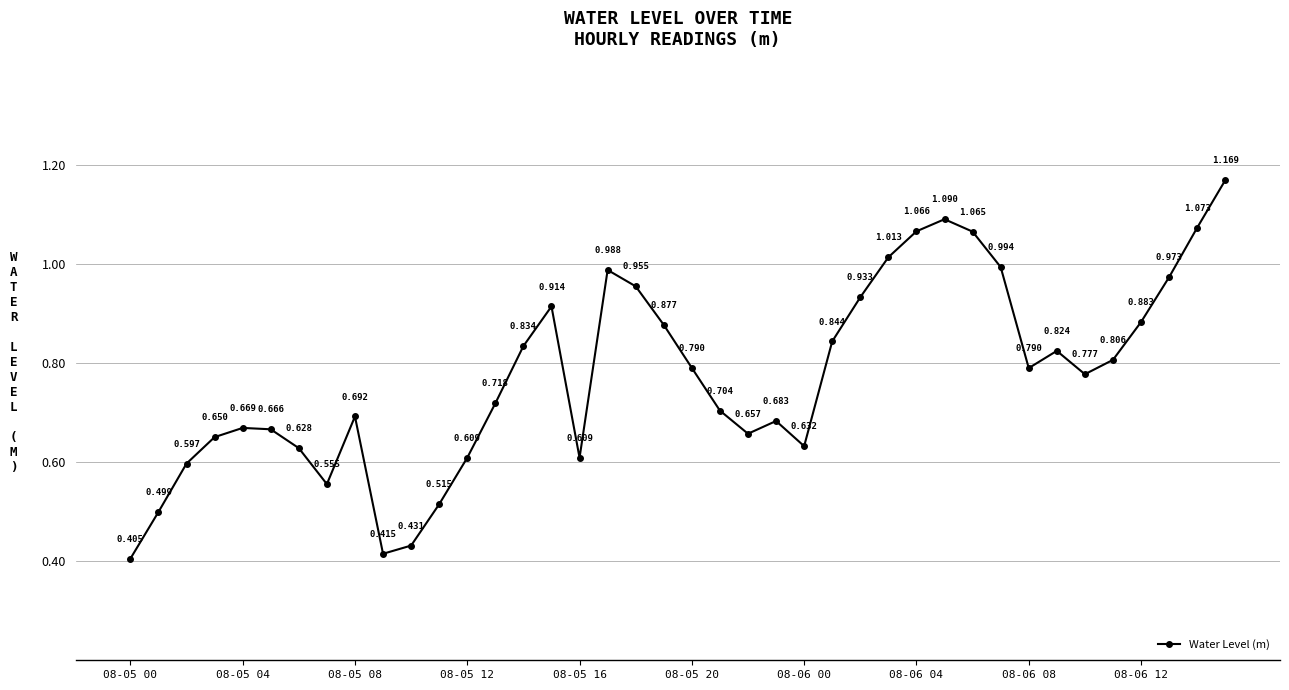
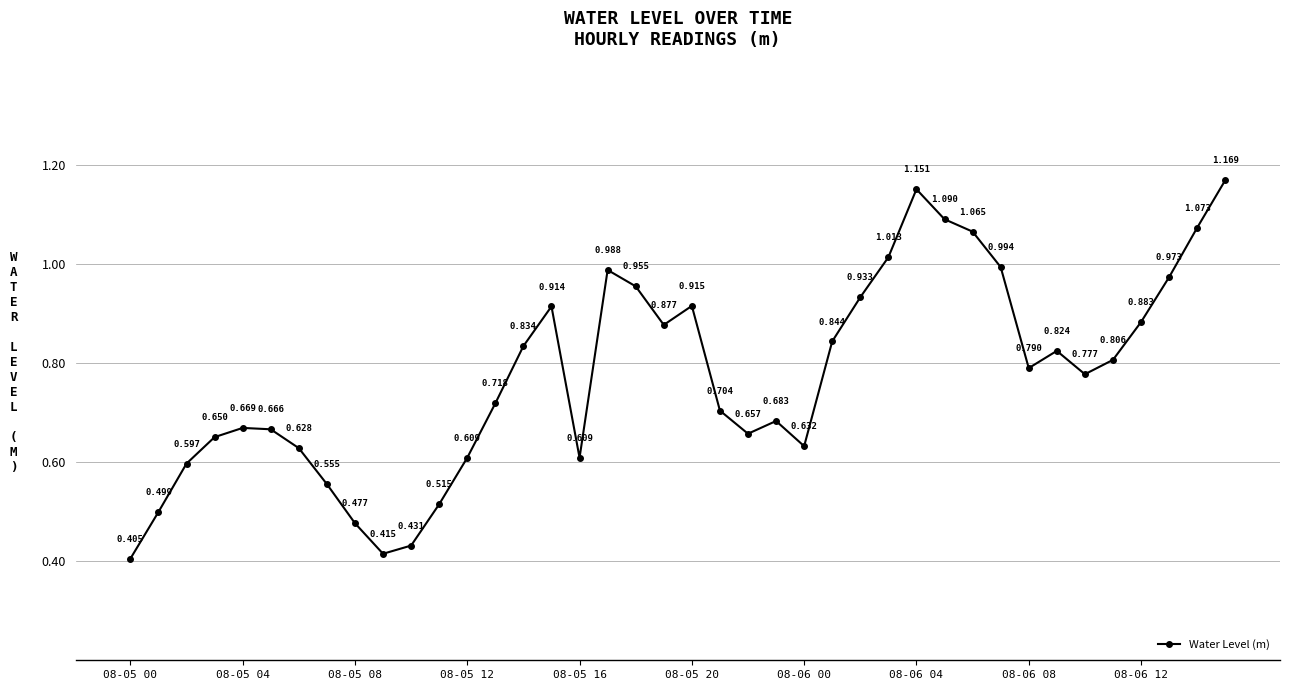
08-05 08: 0.692 -> 0.477
08-05 20: 0.790 -> 0.915
08-06 04: 1.066 -> 1.151
